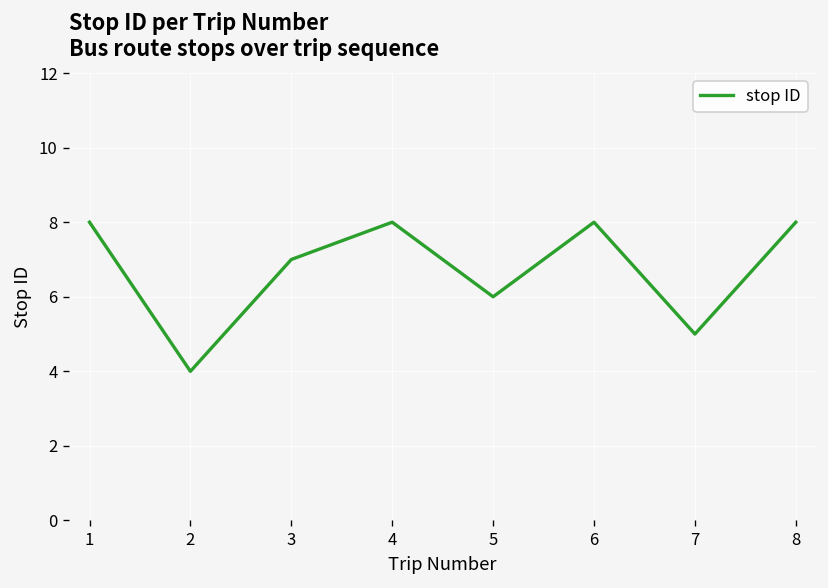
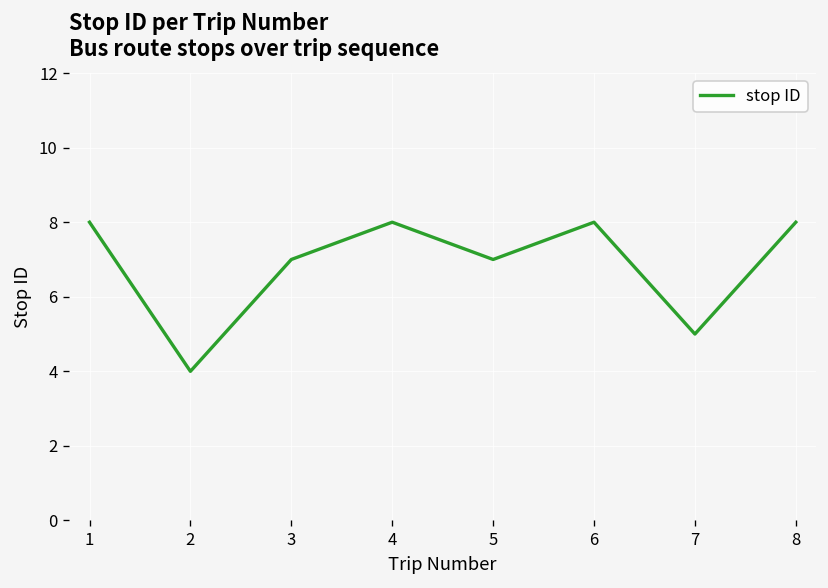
5: 6 -> 7
